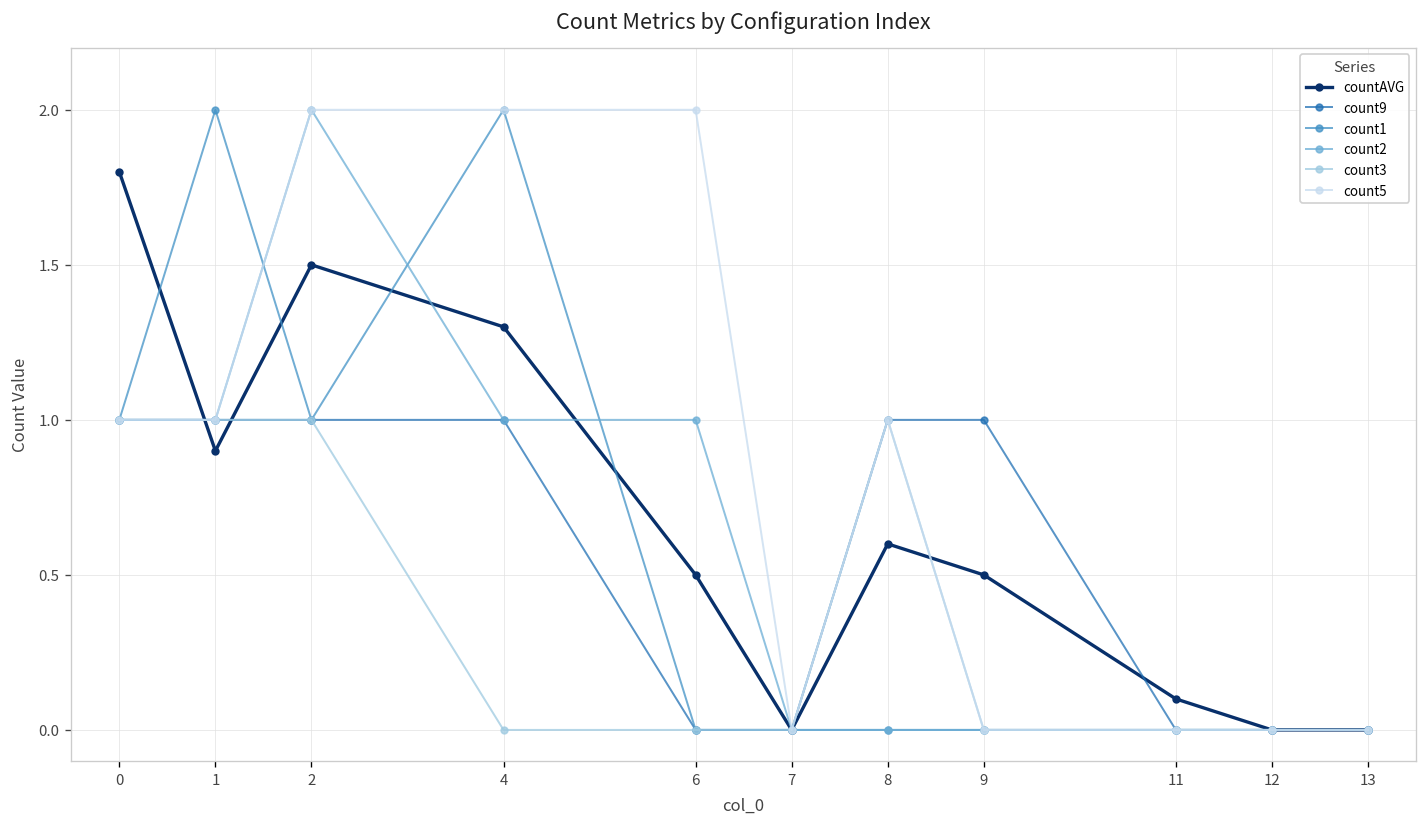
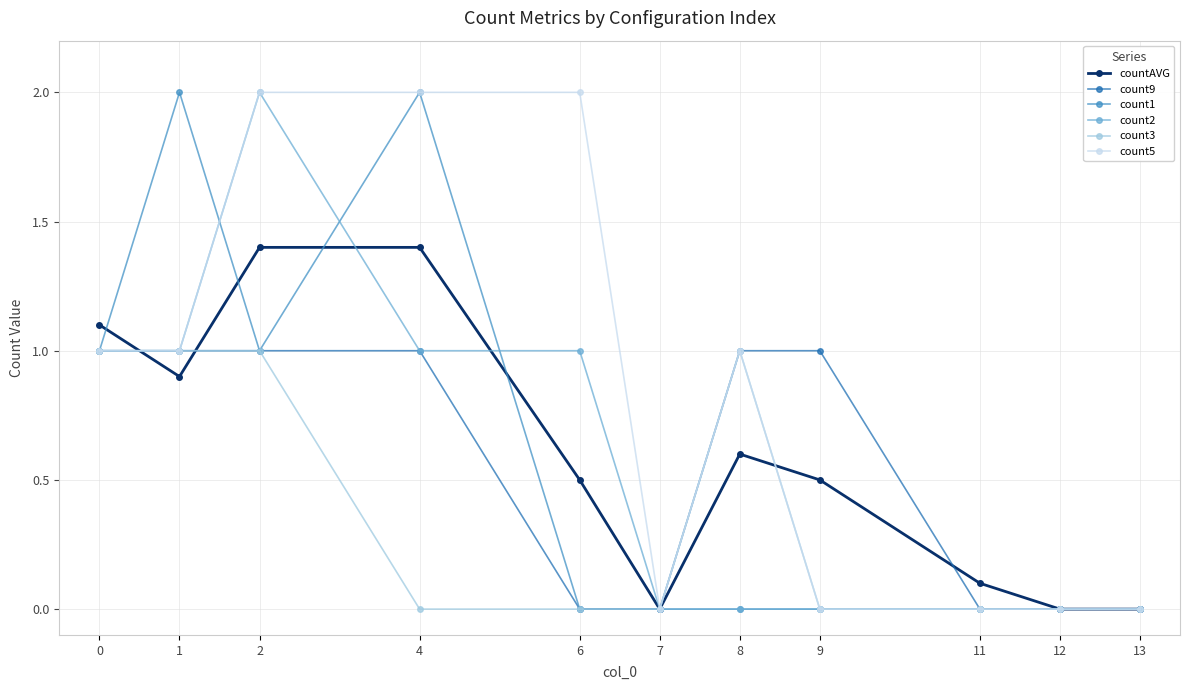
countAVG, 0: 1.8 -> 1.1
countAVG, 2: 1.5 -> 1.4
countAVG, 4: 1.3 -> 1.4
